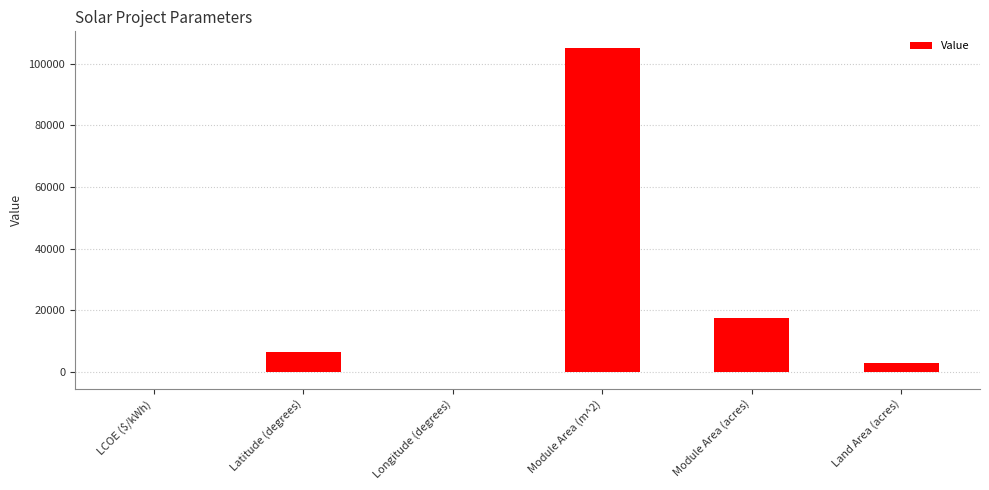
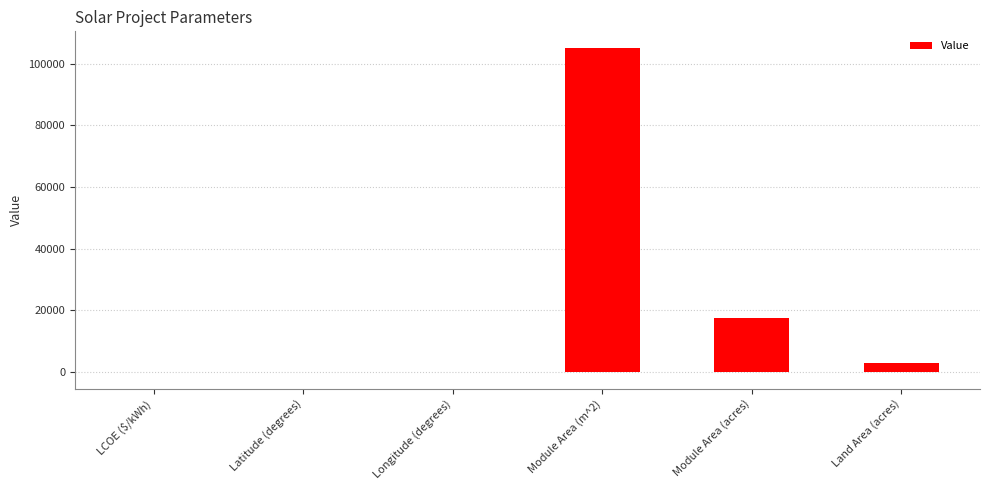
Latitude (degrees): 7000 -> 0
